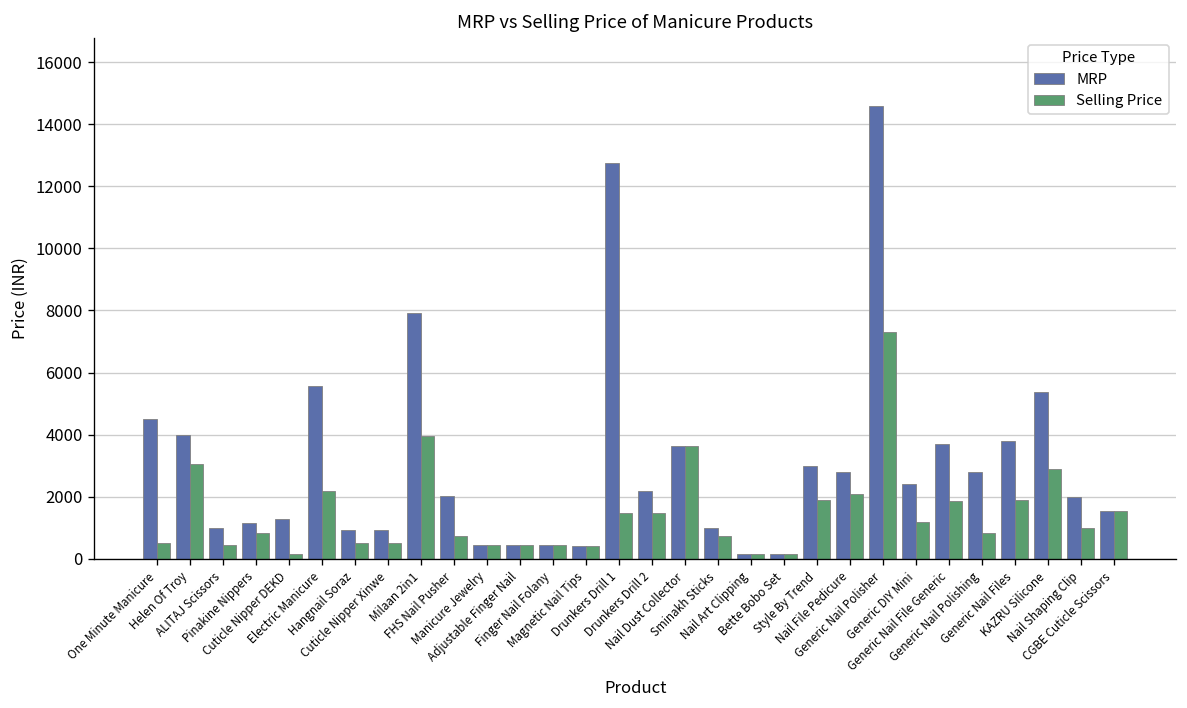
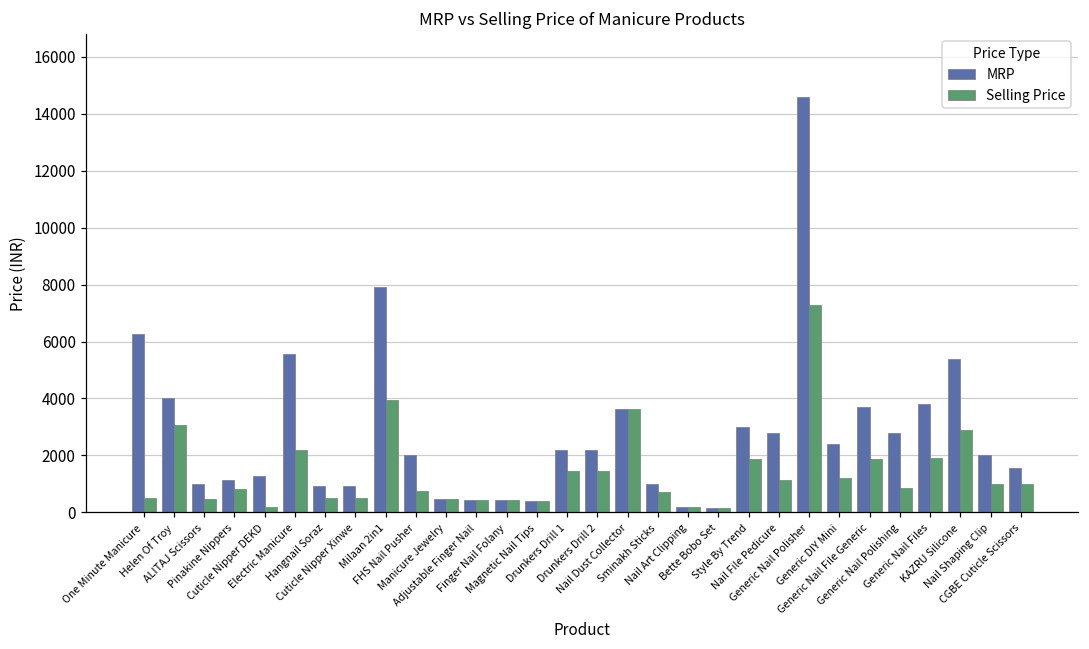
MRP, One Minute Manicure: 4500 -> 6300
MRP, Drunkers Drill 1: 12700 -> 2200
Selling Price, Nail File Pedicure: 2100 -> 1100
Selling Price, CGBE Cuticle Scissors: 1500 -> 1000
